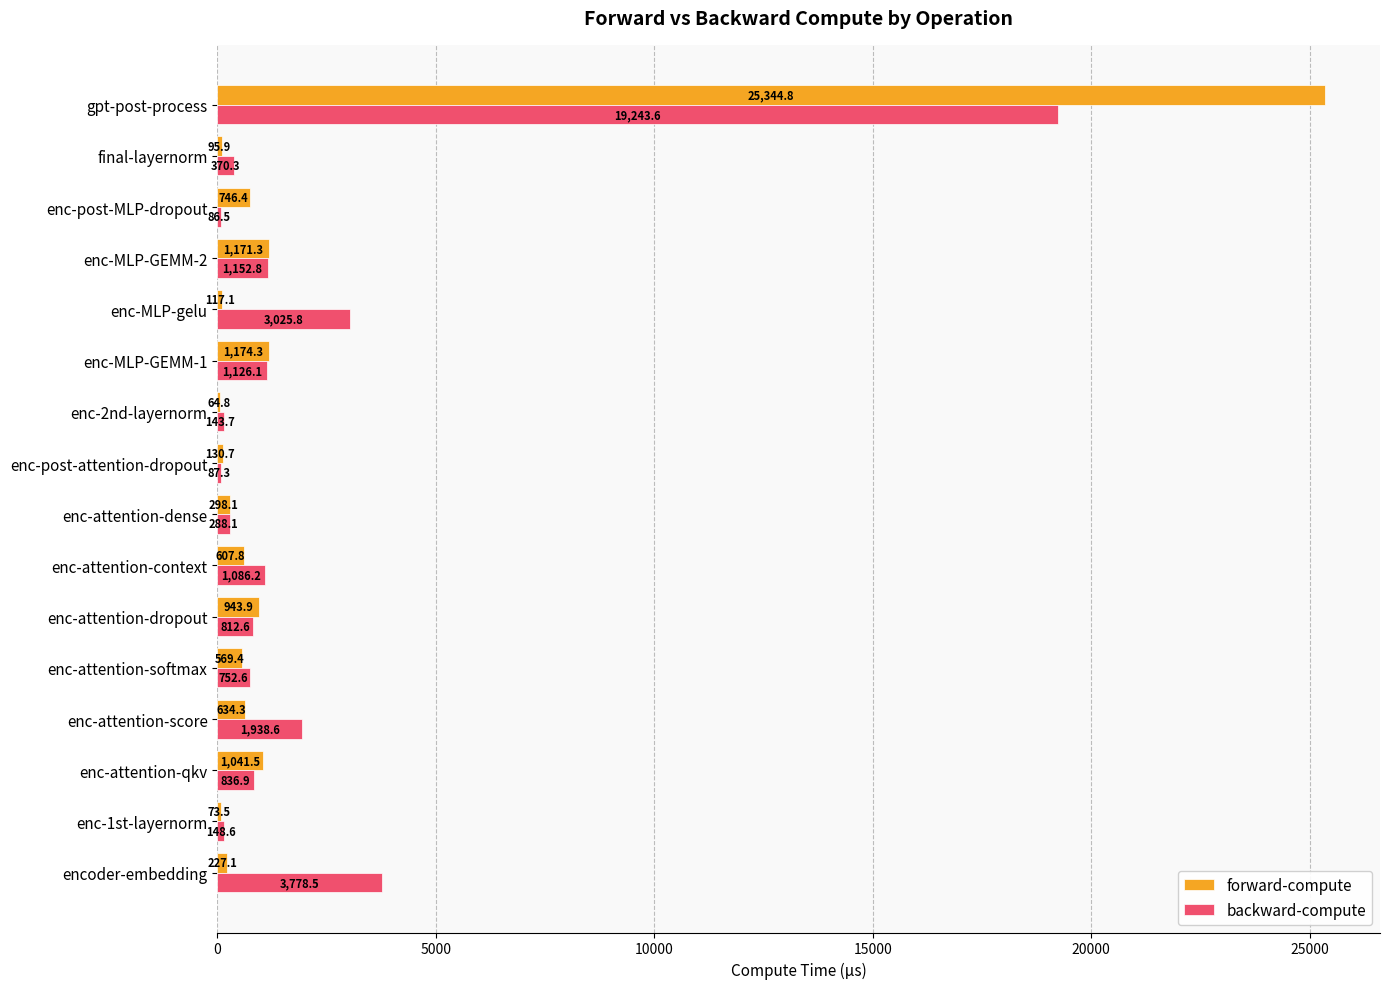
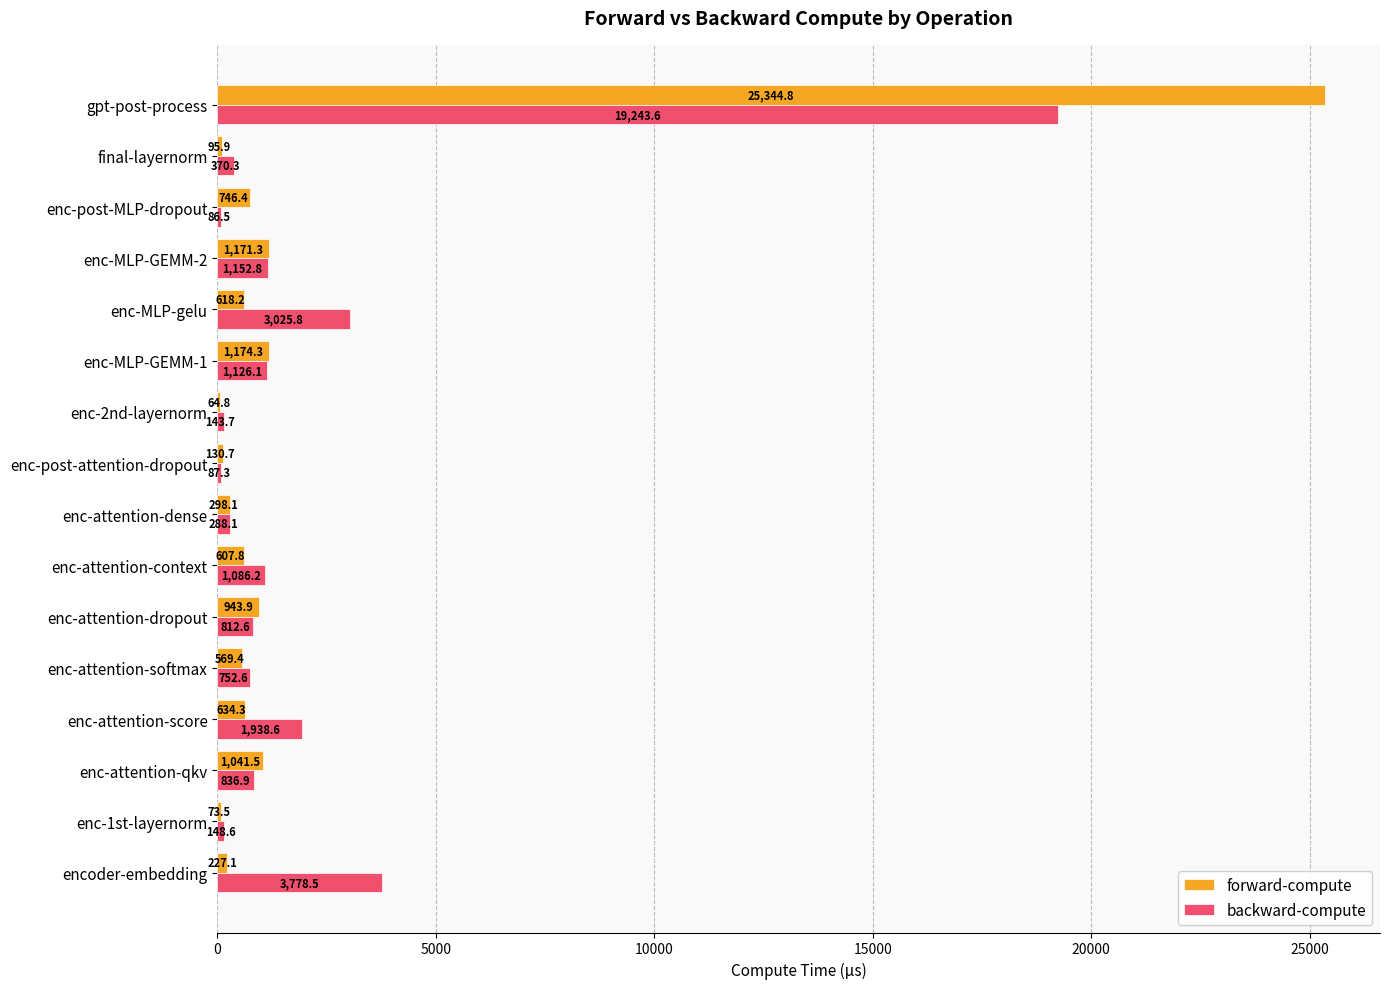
forward-compute, enc-MLP-gelu: 117.1 -> 618.2
